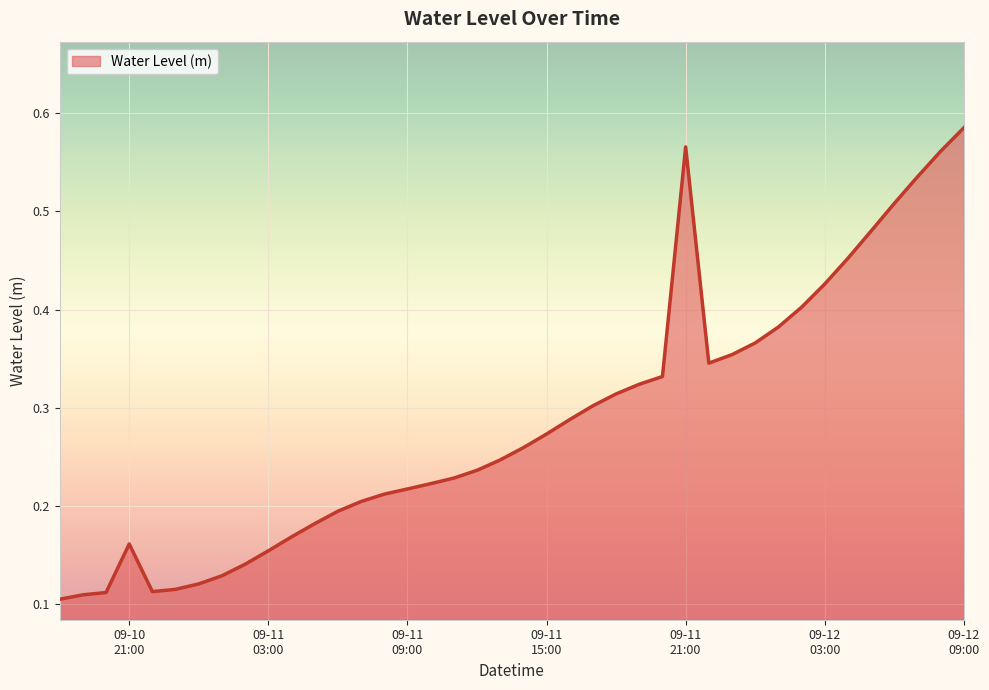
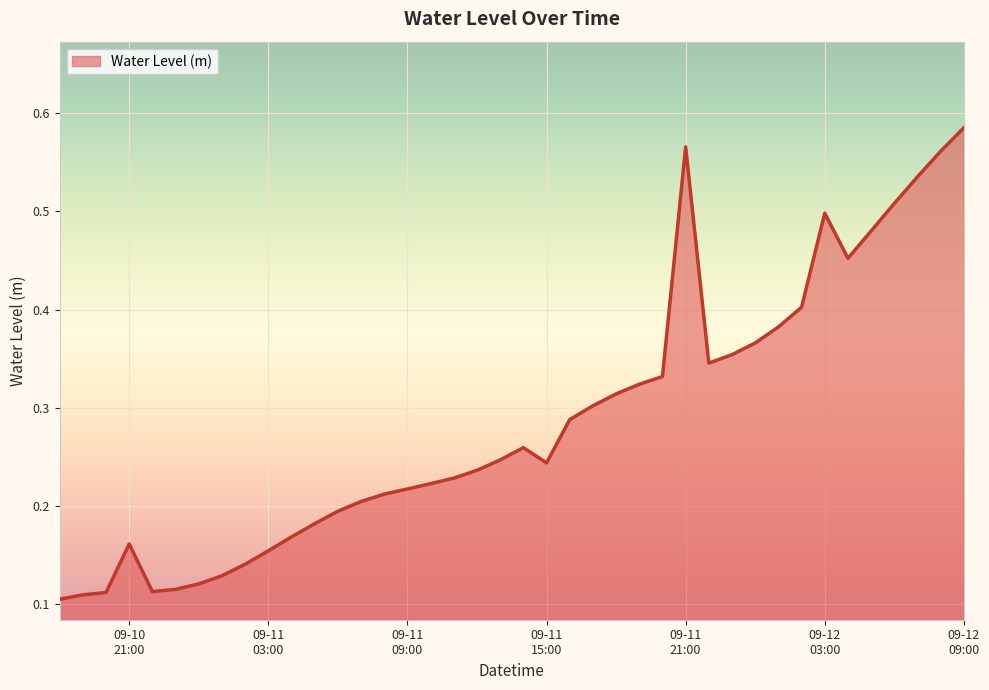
09-11 15:00: 0.27 -> 0.24
09-12 03:00: 0.43 -> 0.50
